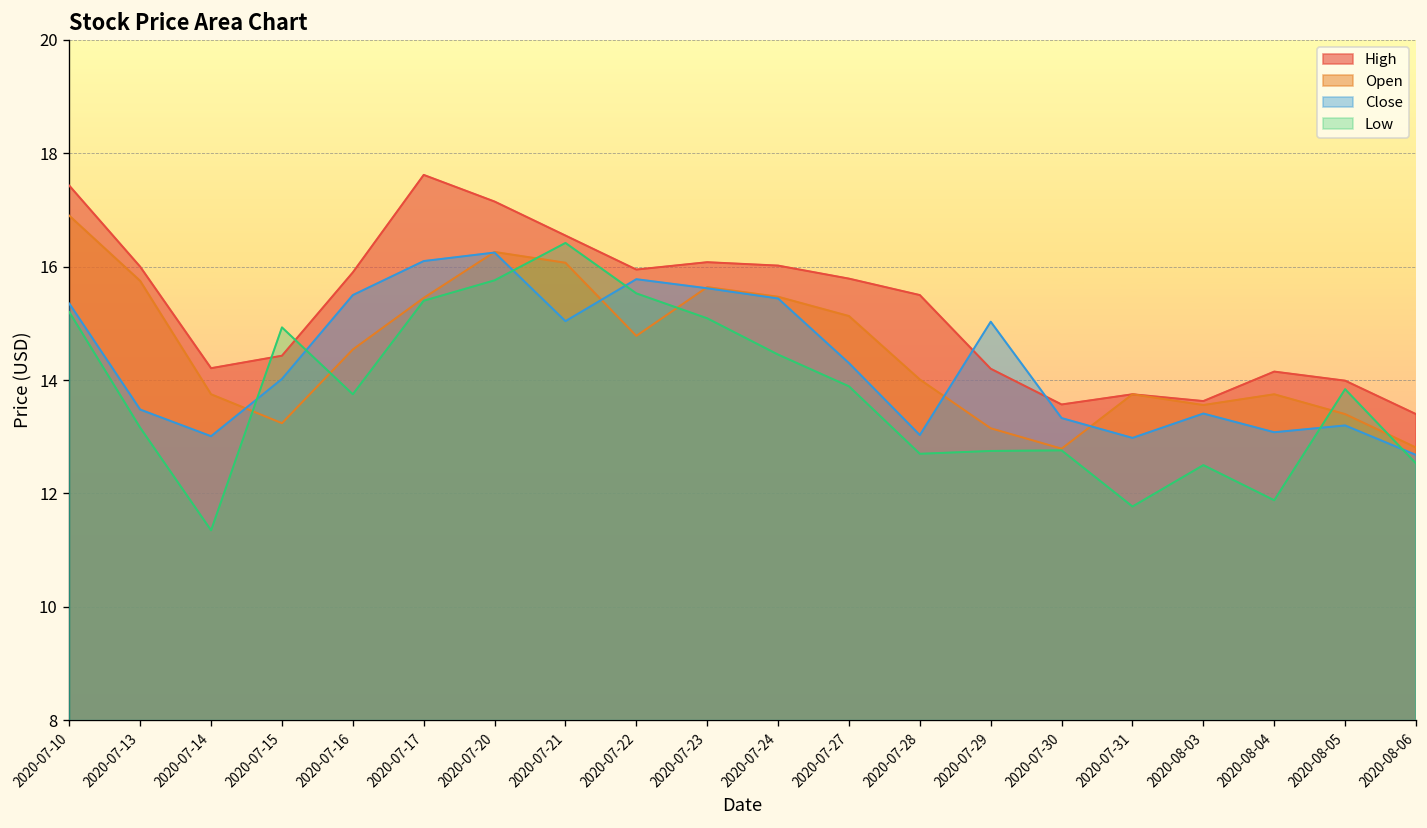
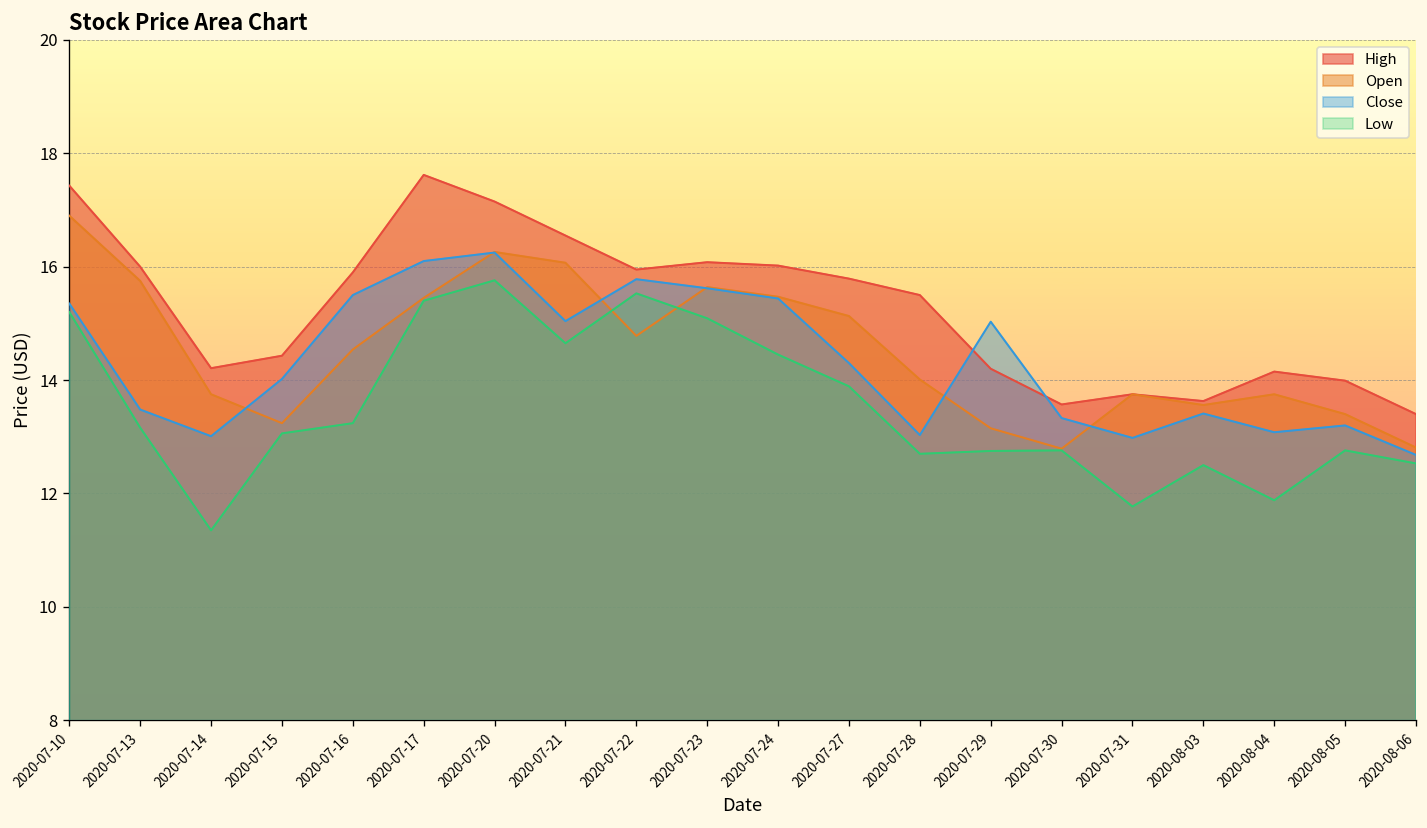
Low, 2020-07-15: 14.9 -> 13.1
Low, 2020-07-16: 13.8 -> 13.2
Low, 2020-07-21: 16.4 -> 14.7
Low, 2020-08-05: 13.8 -> 12.8
